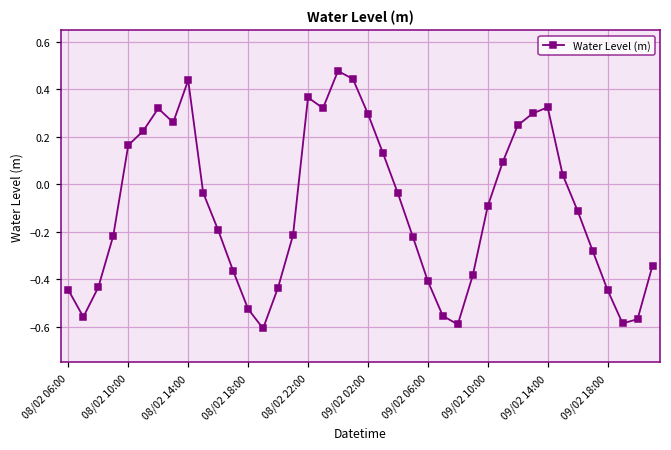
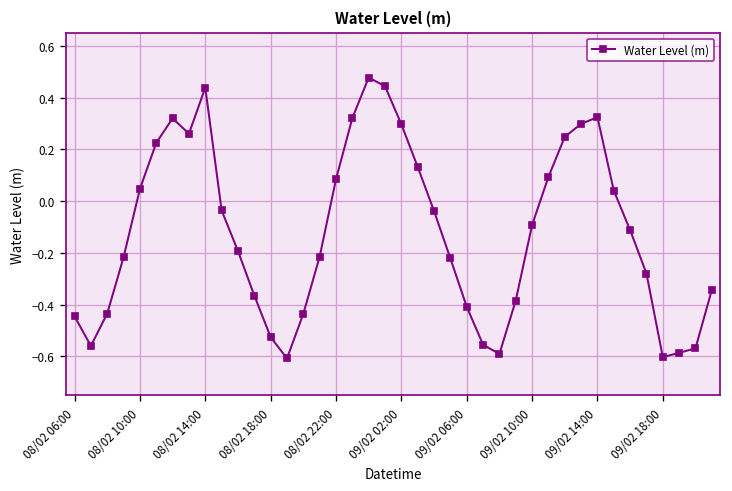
08/02 10:00: 0.16 -> 0.05
08/02 22:00: 0.37 -> 0.08
09/02 18:00: -0.45 -> -0.60
